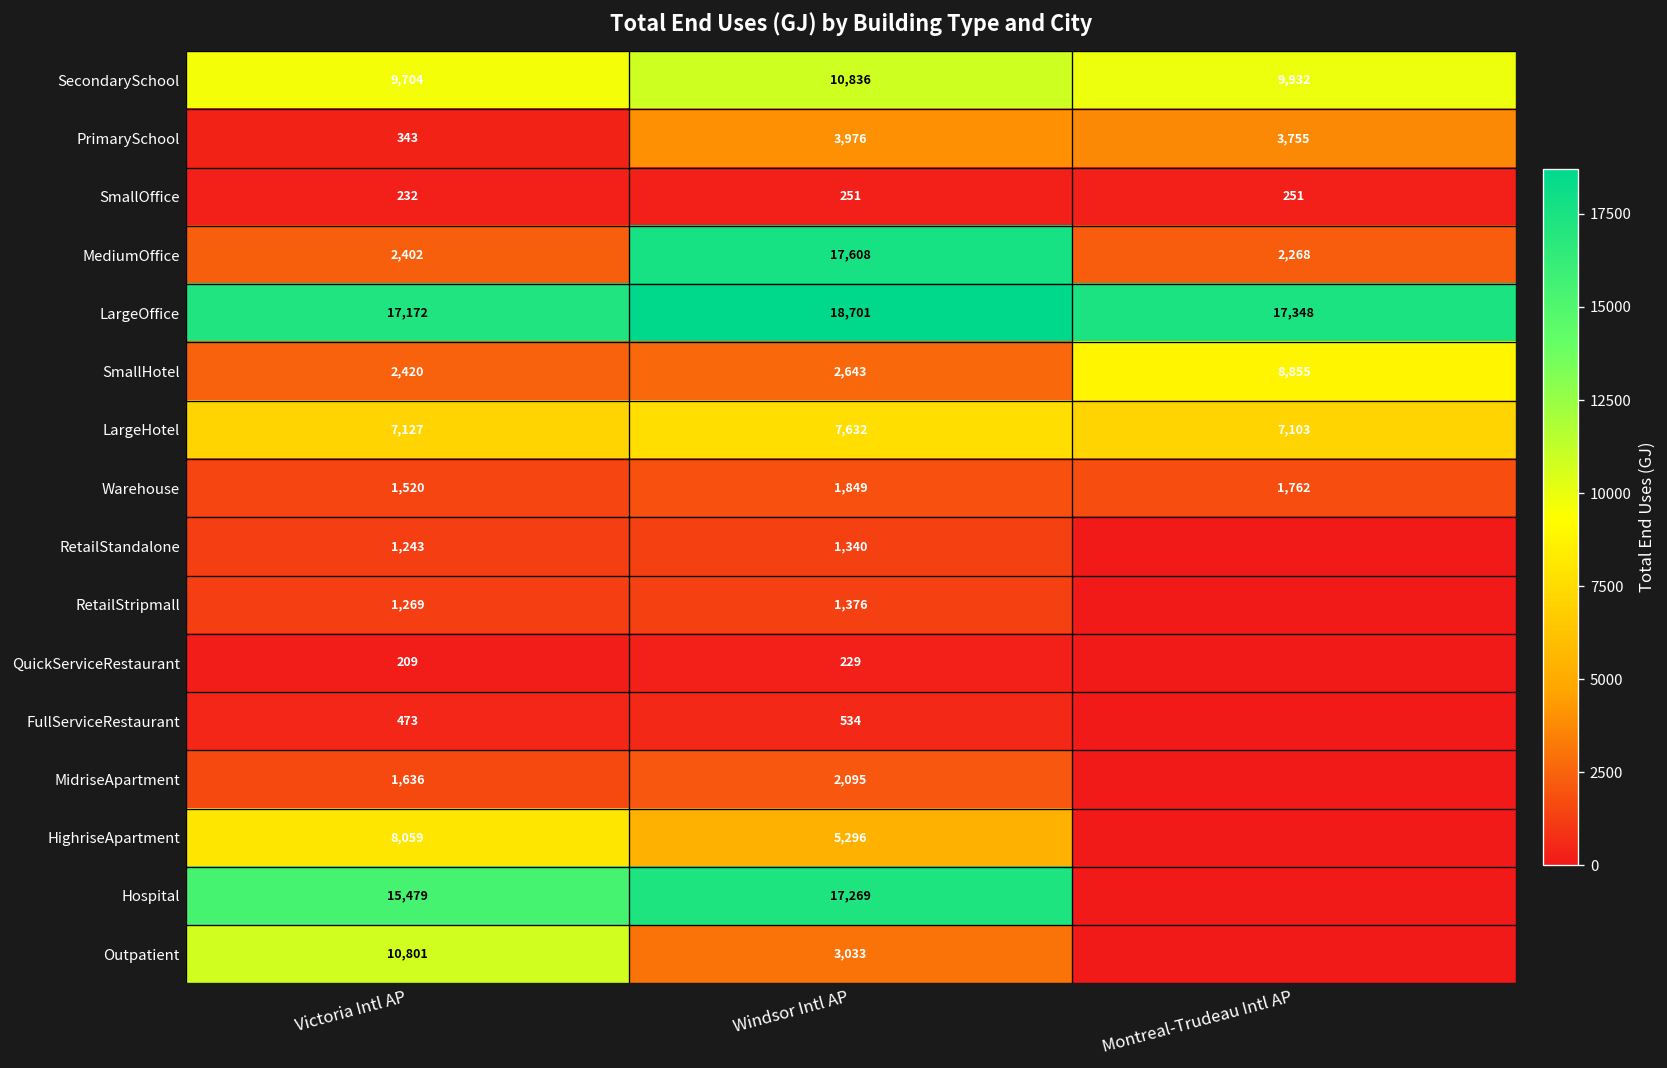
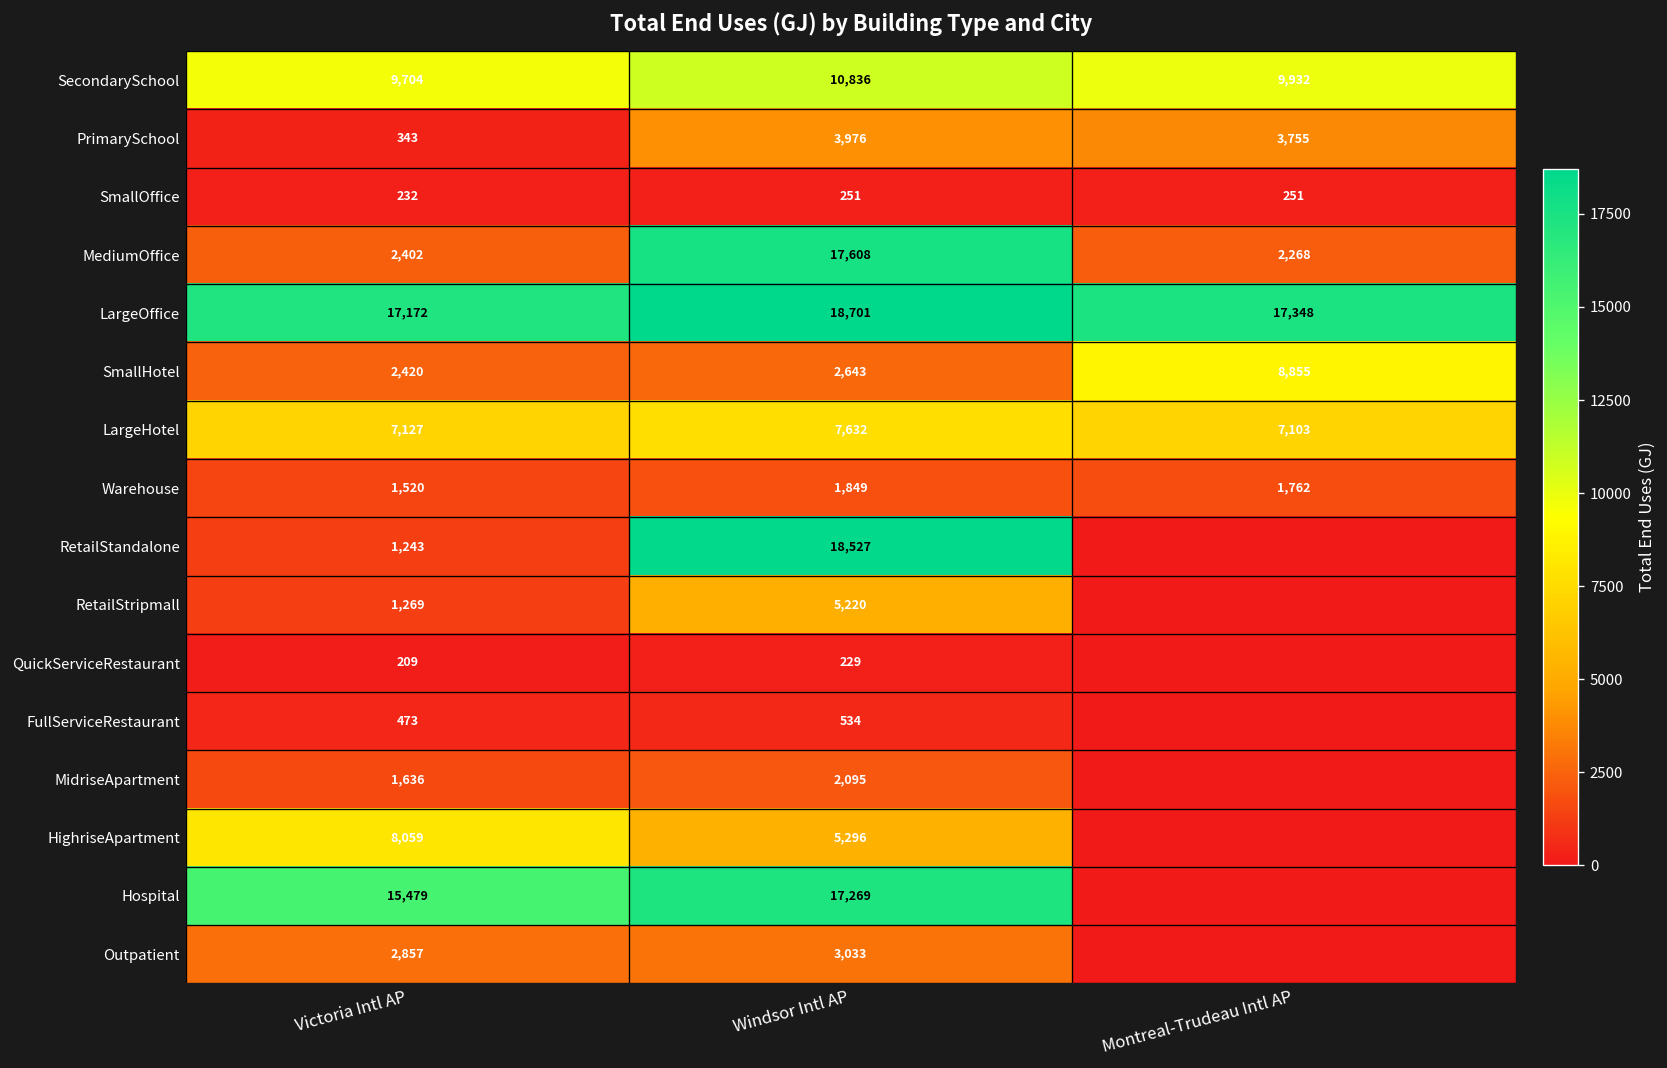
RetailStandalone, Windsor Intl AP: 1,340 -> 18,527
RetailStripmall, Windsor Intl AP: 1,376 -> 5,220
Outpatient, Victoria Intl AP: 10,801 -> 2,857
